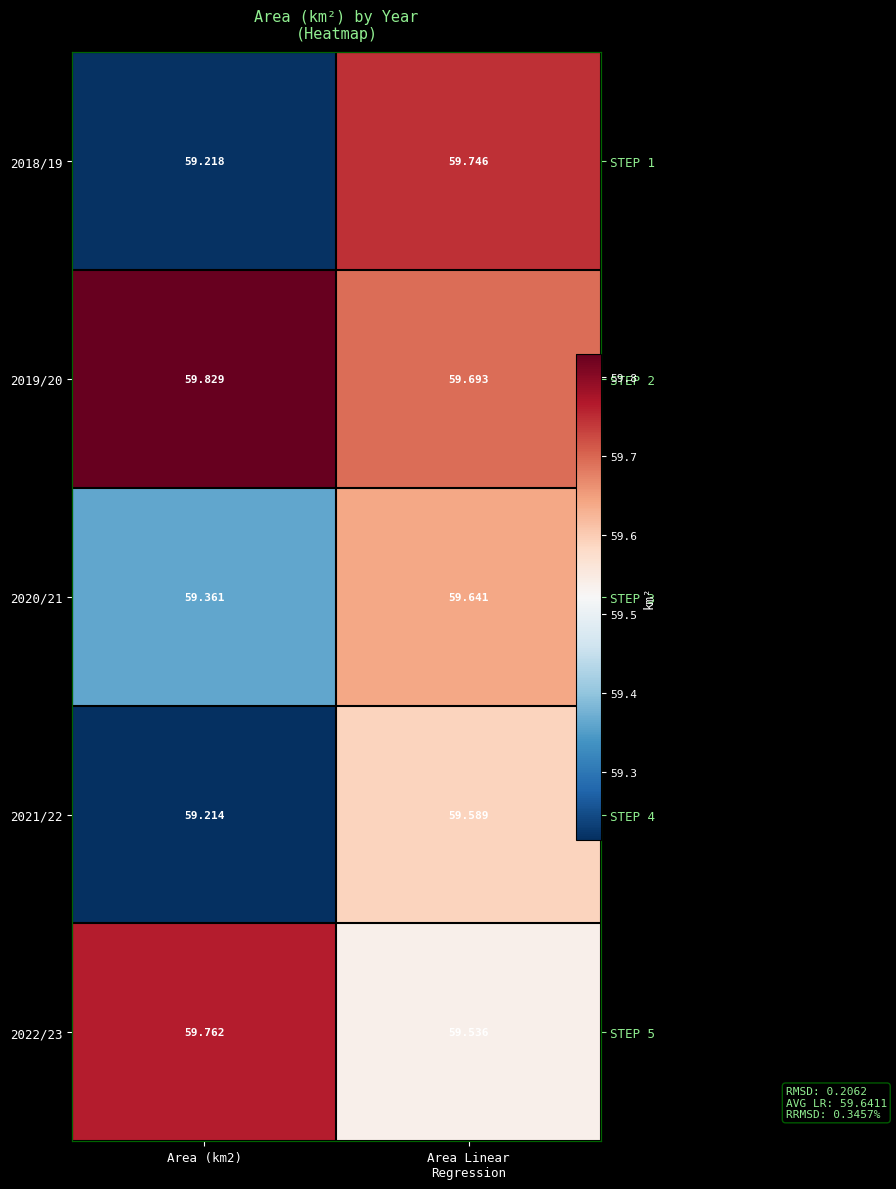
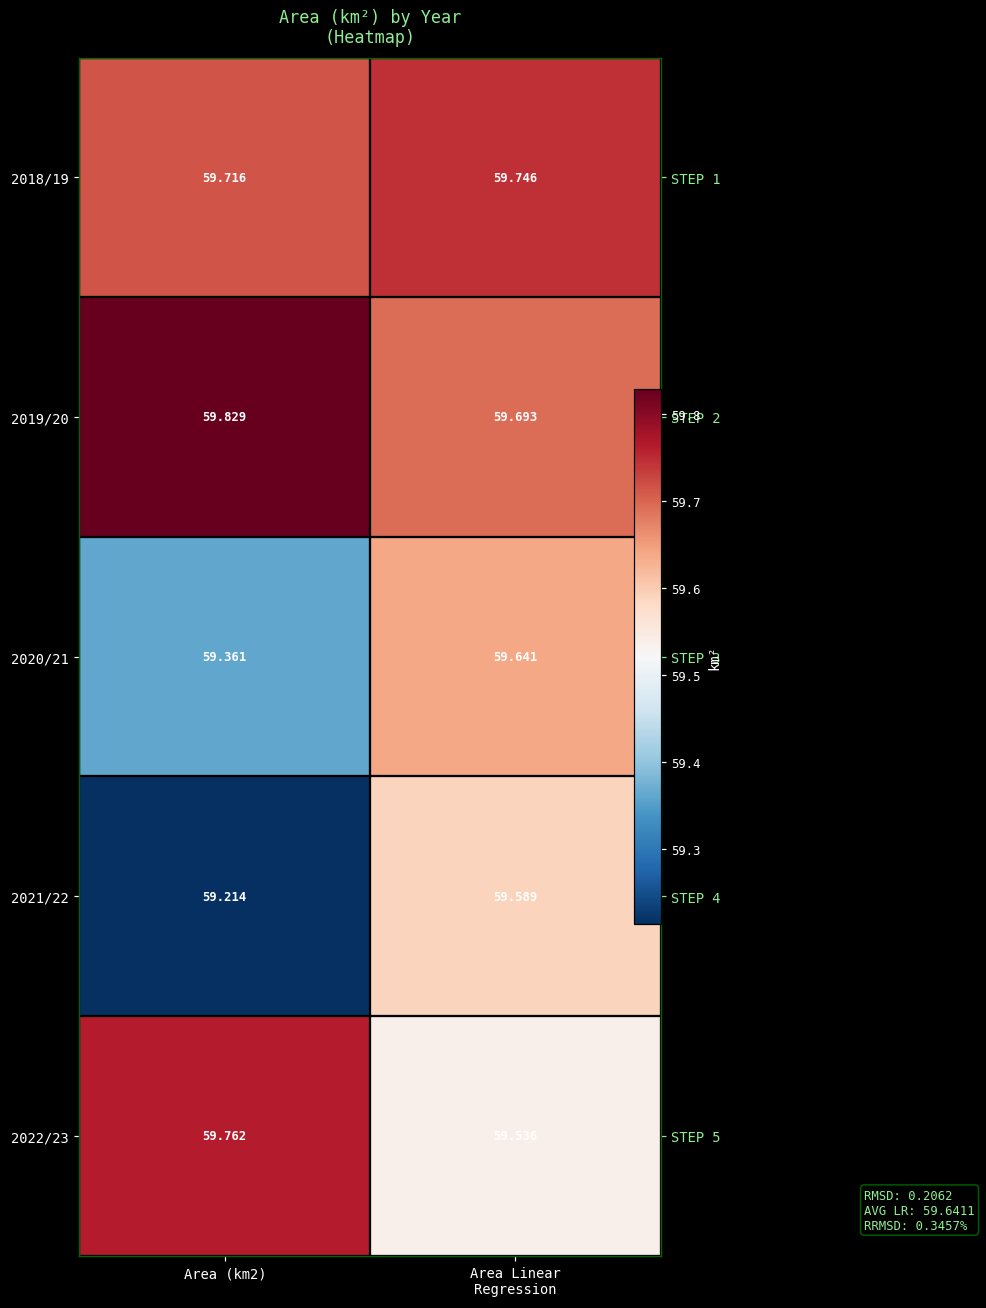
2018/19, Area (km2): 59.218 -> 59.716
